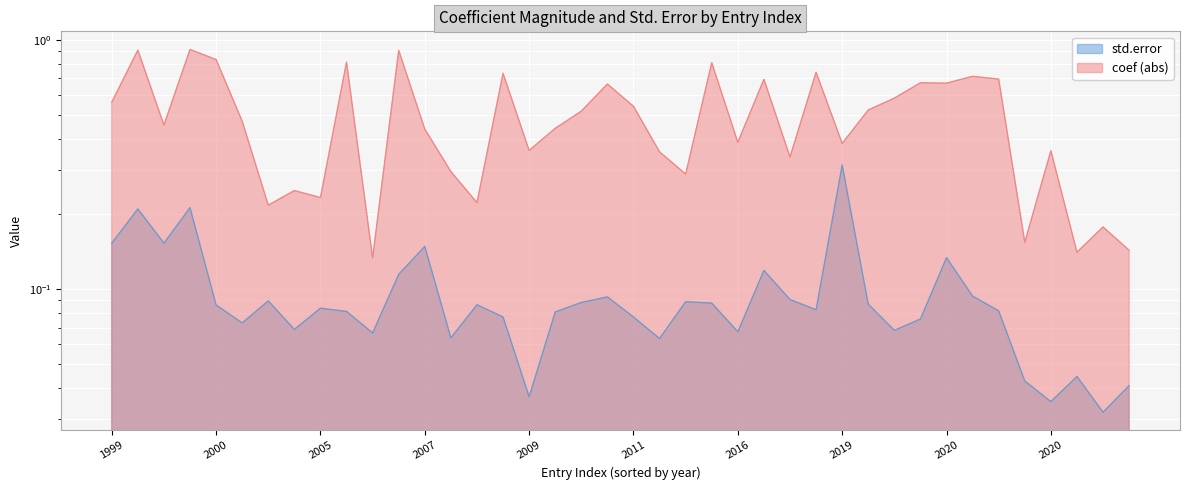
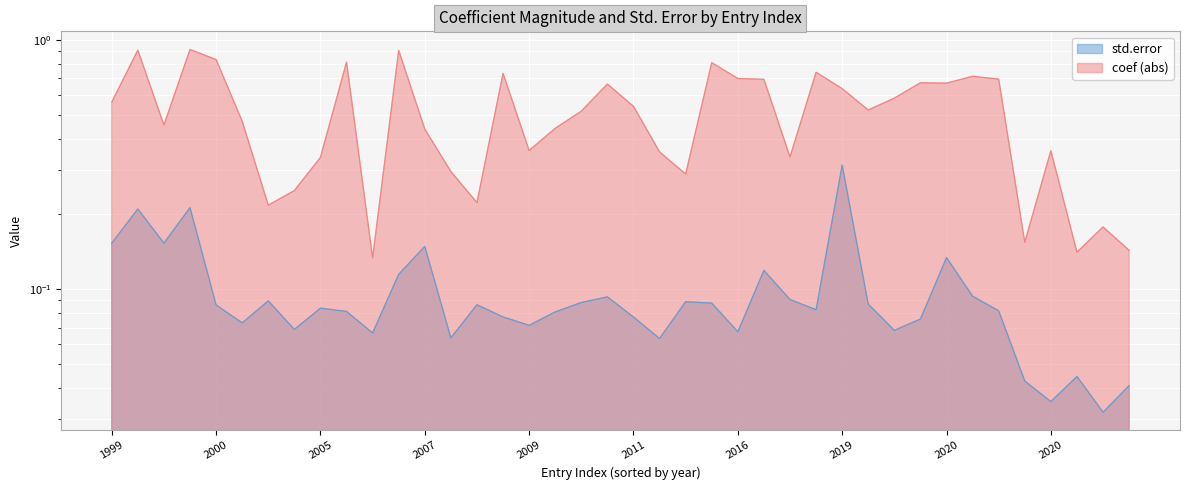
coef (abs), 2005: 0.23 -> 0.34
std.error, 2009: 0.037 -> 0.071
coef (abs), 2016: 0.39 -> 0.70
coef (abs), 2019: 0.38 -> 0.64
